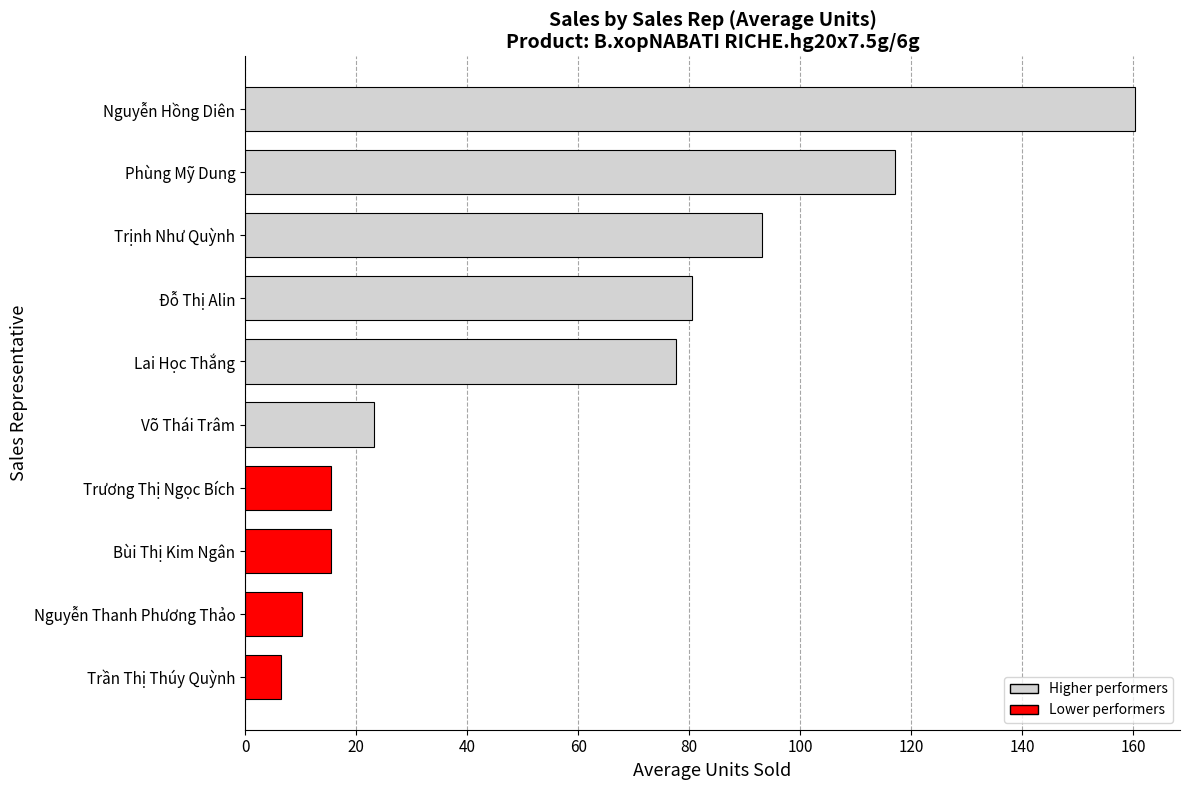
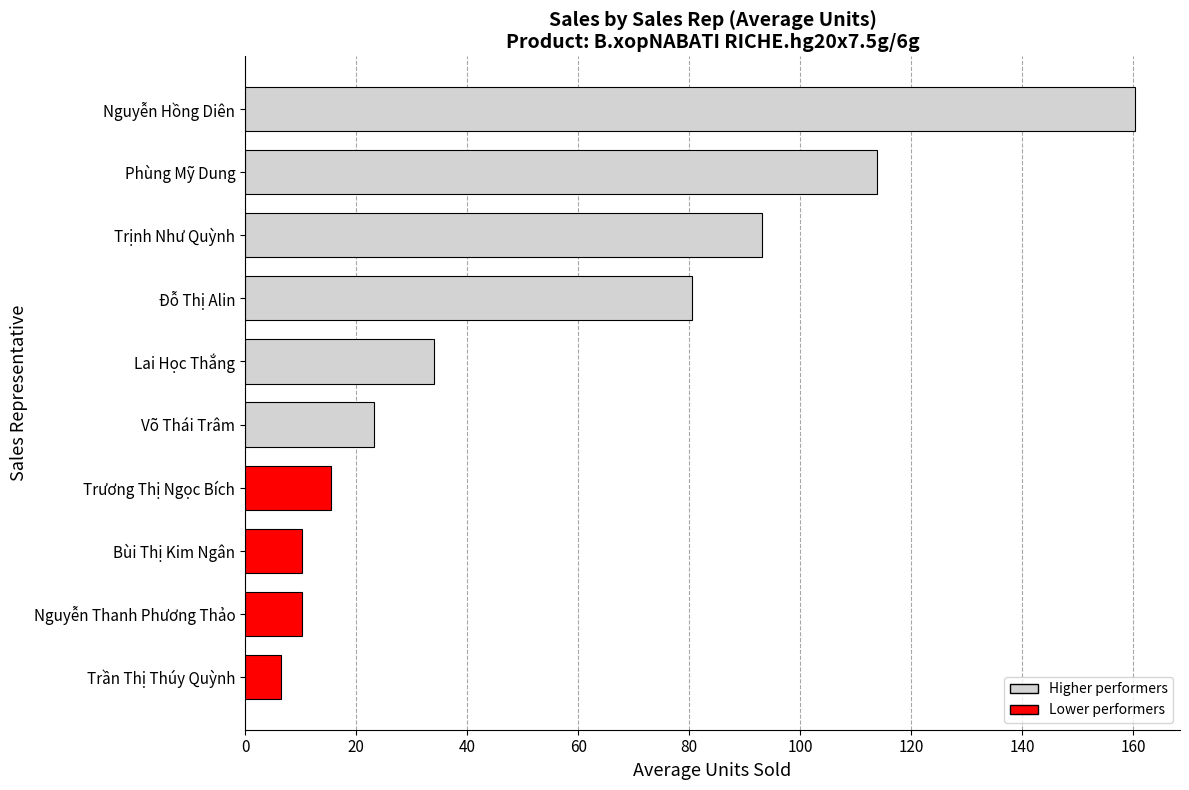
Phùng Mỹ Dung: 117 -> 114
Lai Học Thắng: 78 -> 34
Bùi Thị Kim Ngân: 15 -> 10
